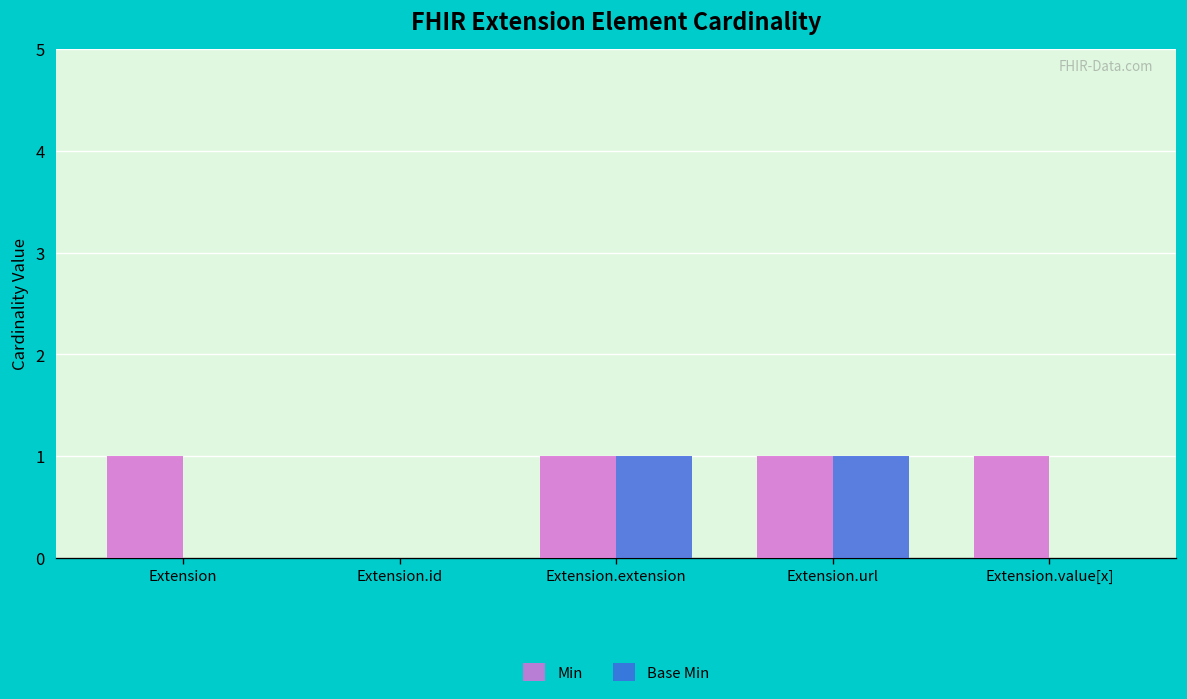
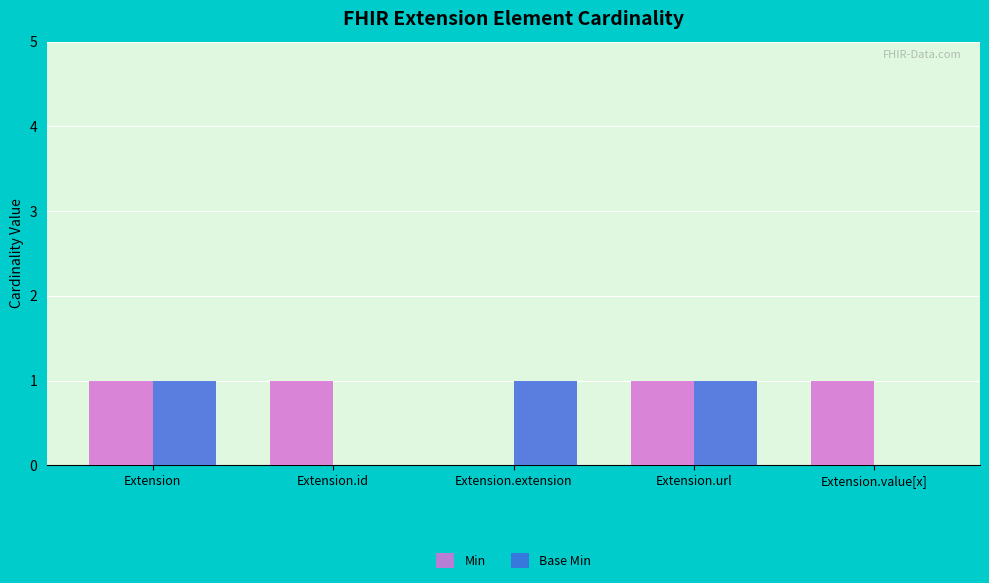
Base Min, Extension: 0 -> 1
Min, Extension.id: 0 -> 1
Min, Extension.extension: 1 -> 0
